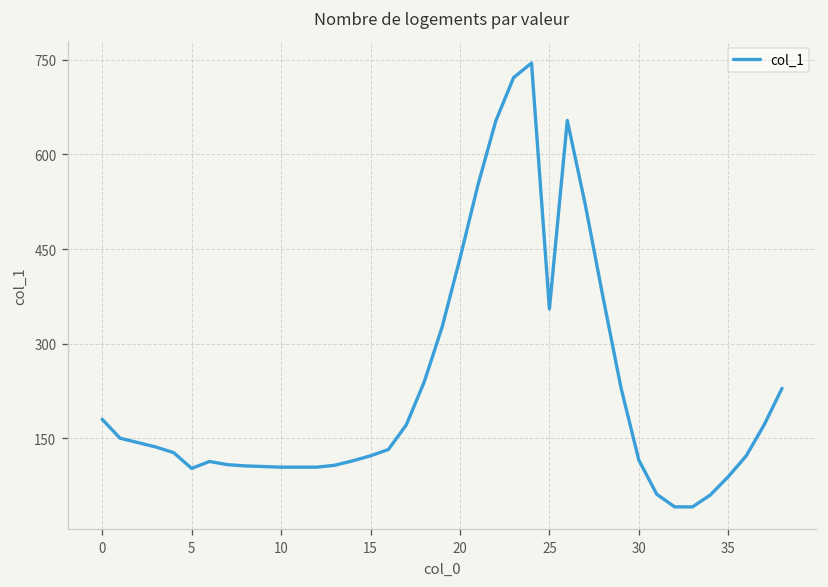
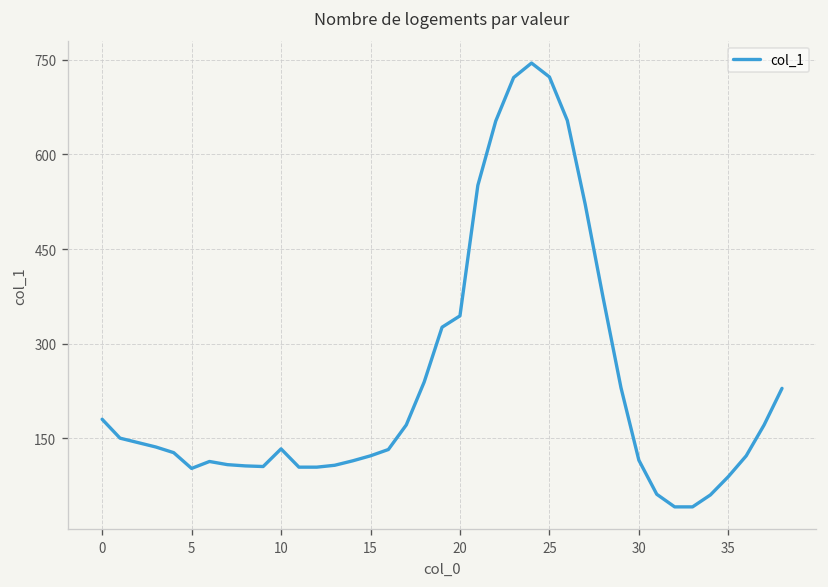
10: 100 -> 130
20: 440 -> 340
25: 360 -> 720
